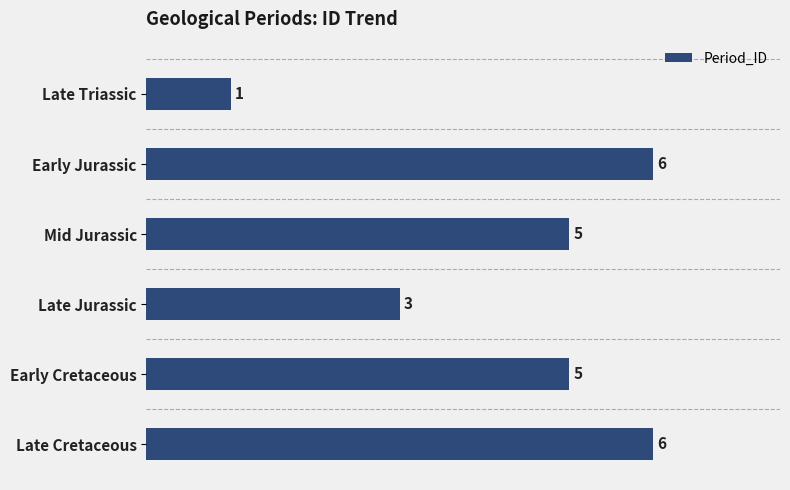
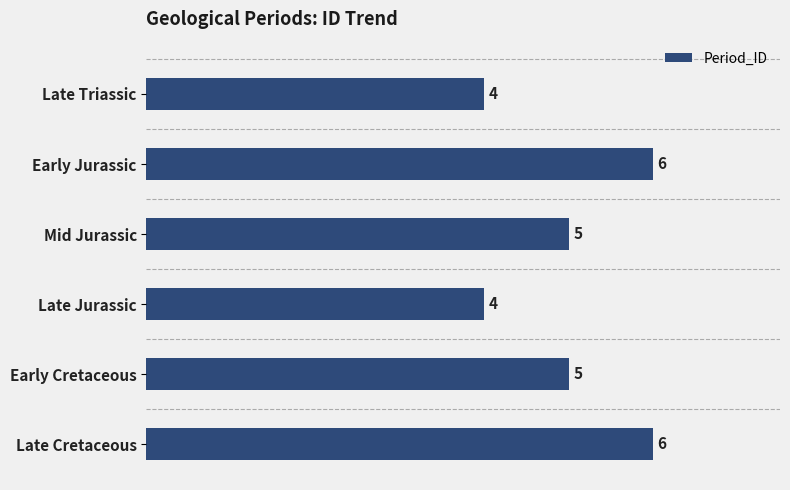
Late Triassic: 1 -> 4
Late Jurassic: 3 -> 4
